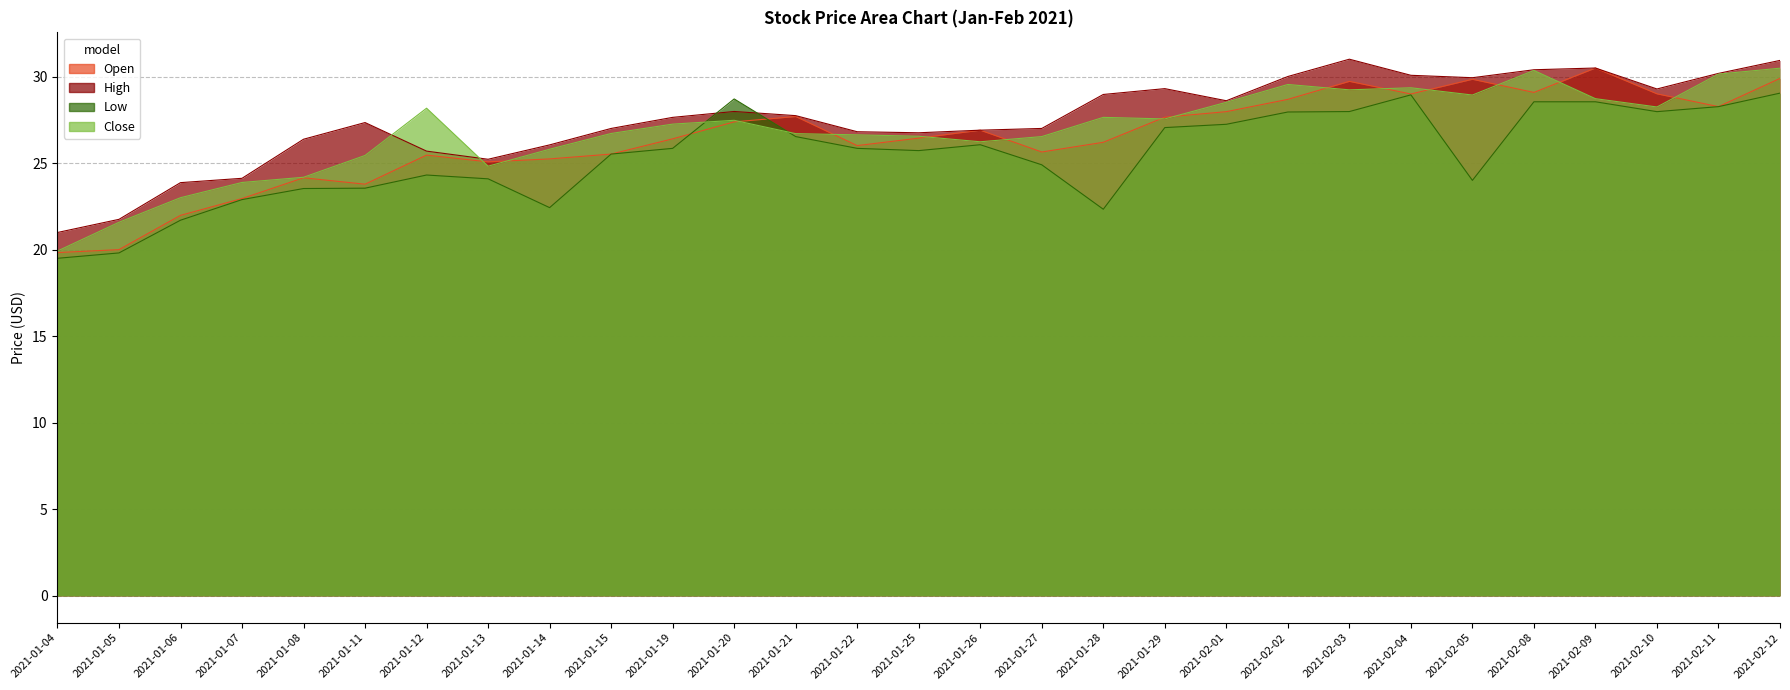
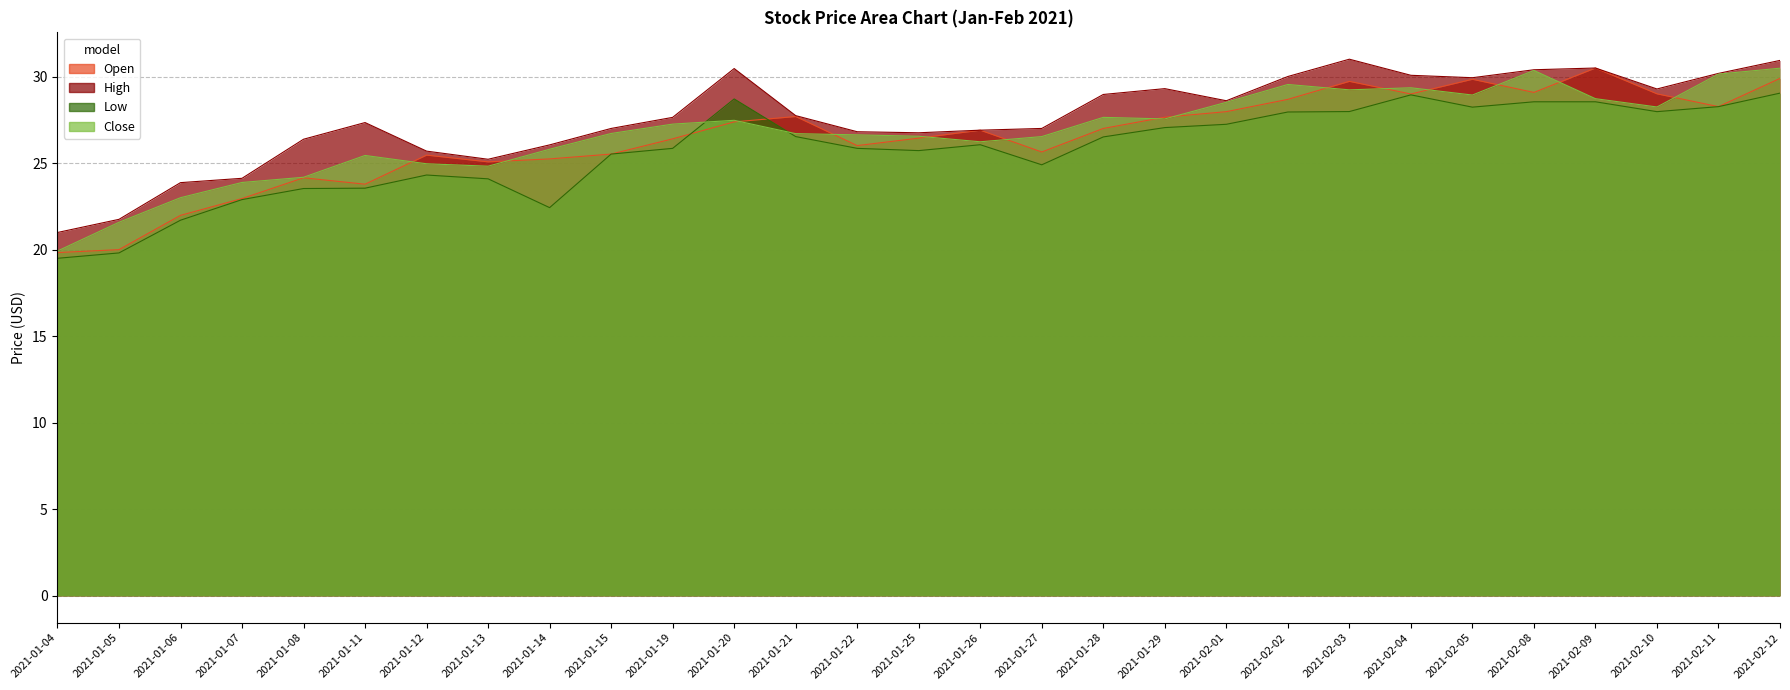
Close, 2021-01-12: 28.2 -> 25.0
High, 2021-01-20: 28.0 -> 30.5
Open, 2021-01-28: 26.2 -> 27.0
Low, 2021-01-28: 22.3 -> 26.5
Low, 2021-02-05: 24.0 -> 28.2
